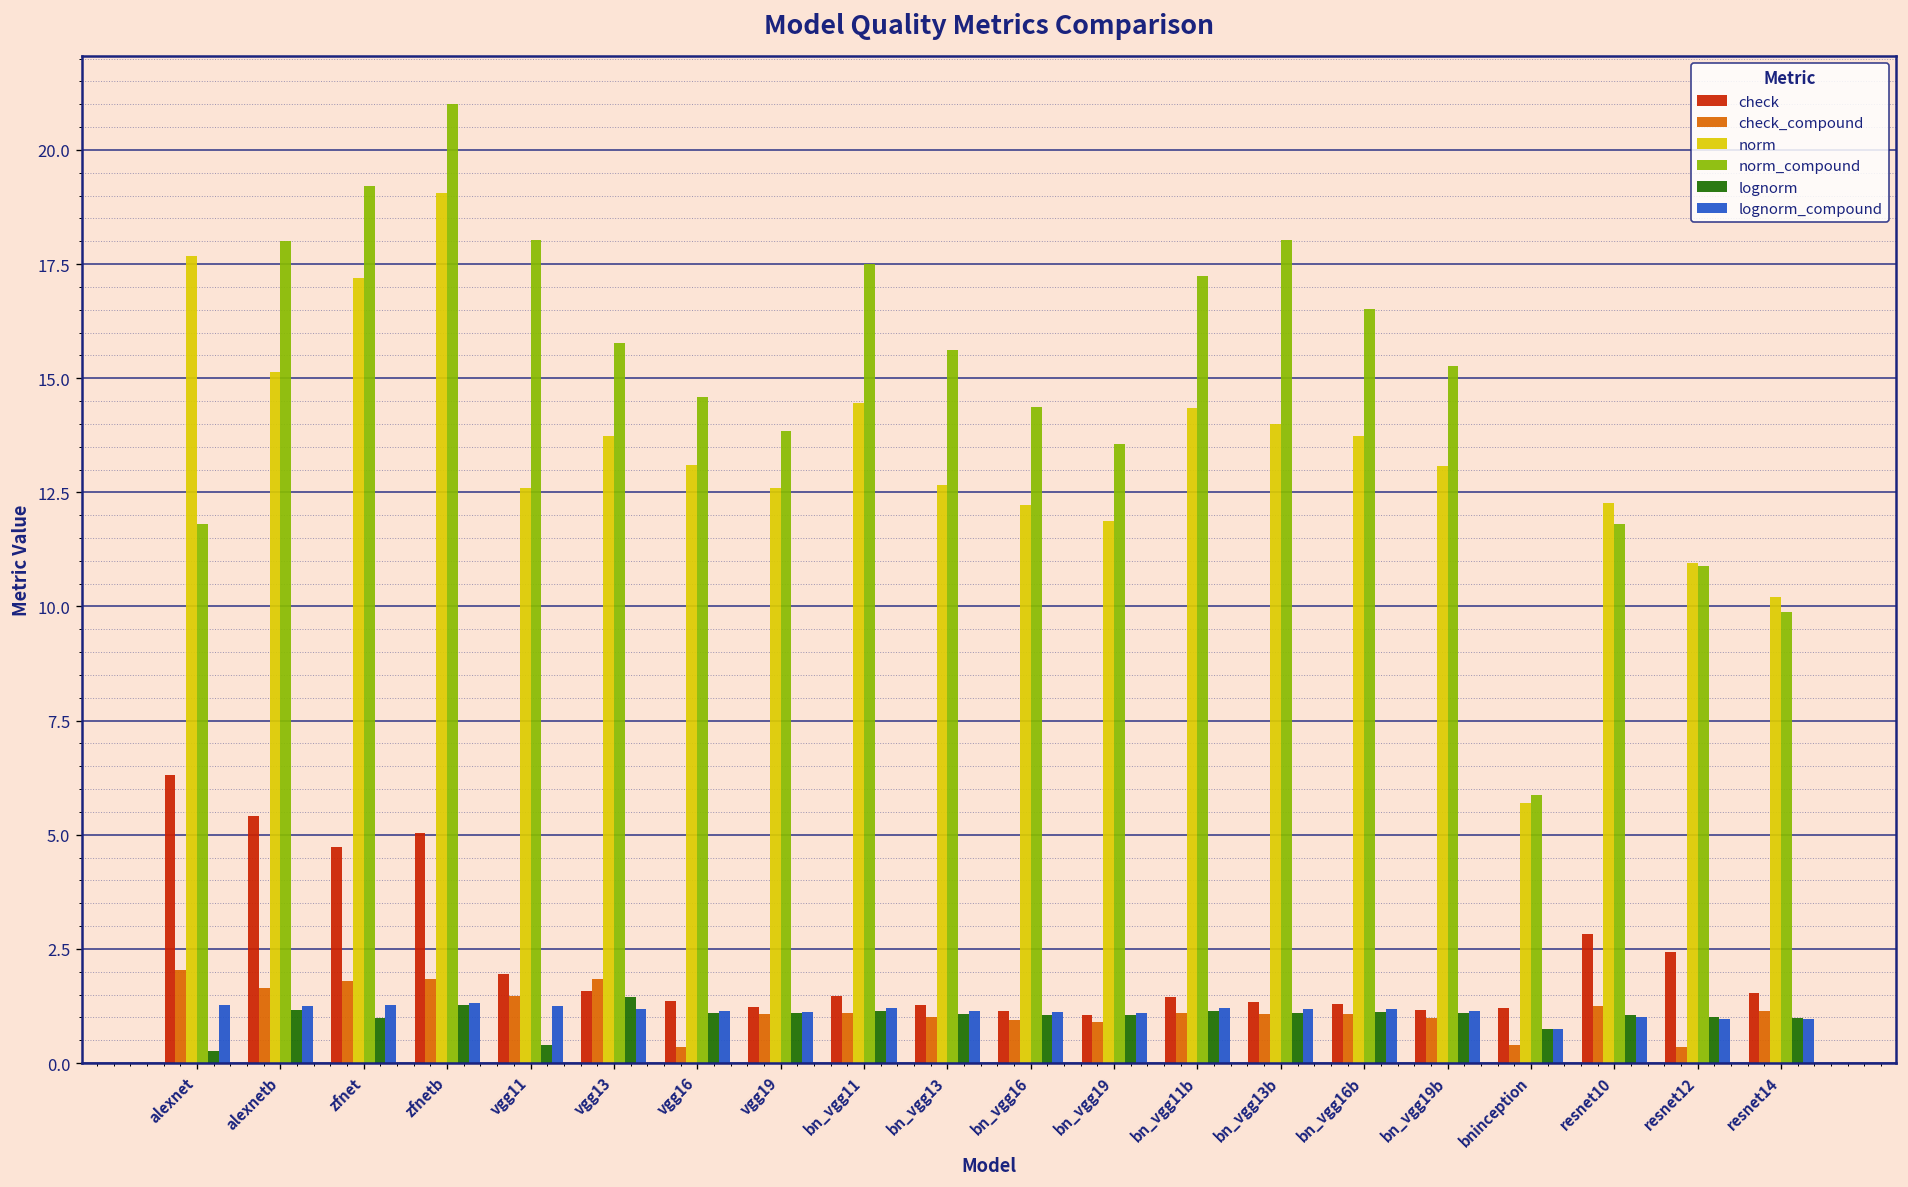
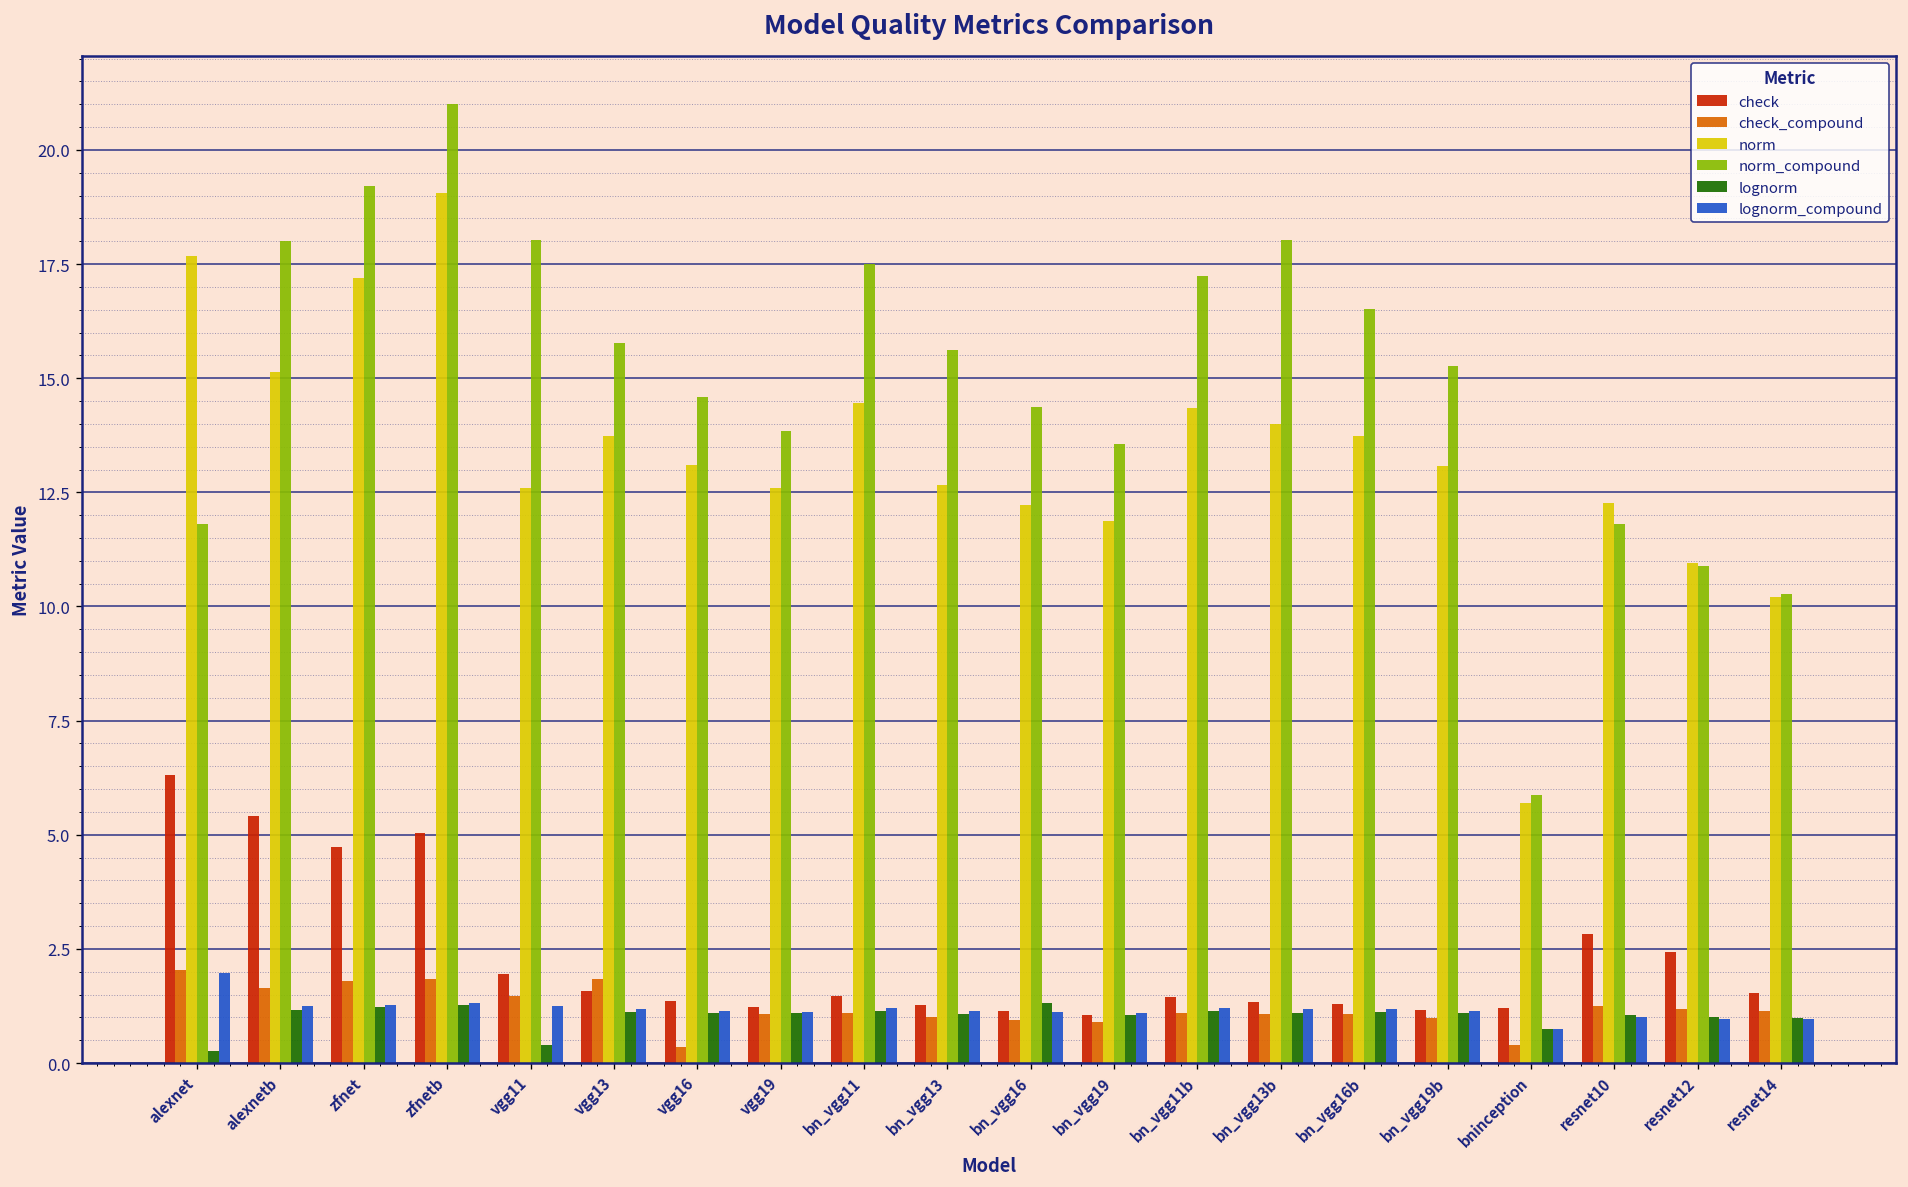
lognorm_compound, alexnet: 1.3 -> 2.0
lognorm, zfnet: 1.0 -> 1.2
lognorm, vgg13: 1.5 -> 1.1
lognorm, bn_vgg16: 1.1 -> 1.3
check_compound, resnet12: 0.3 -> 1.2
norm_compound, resnet14: 9.9 -> 10.3
